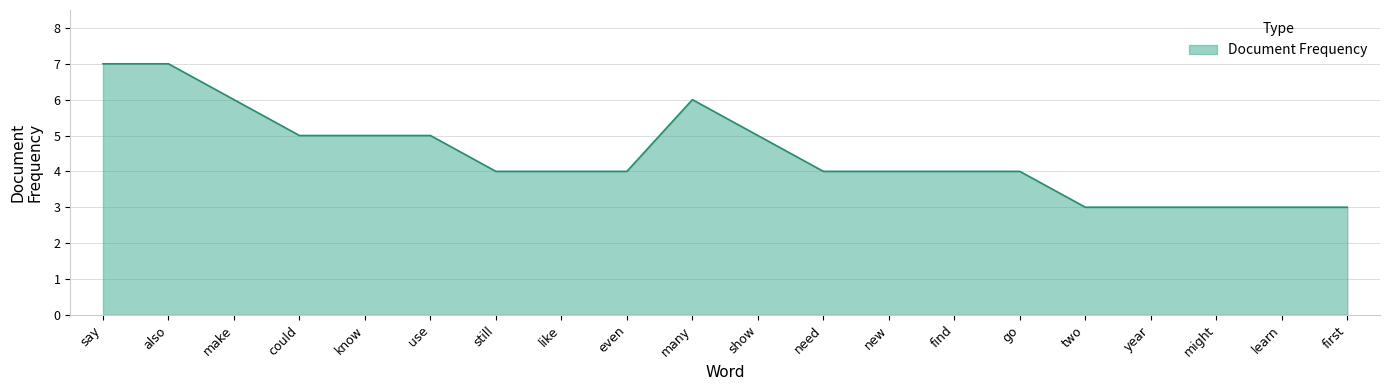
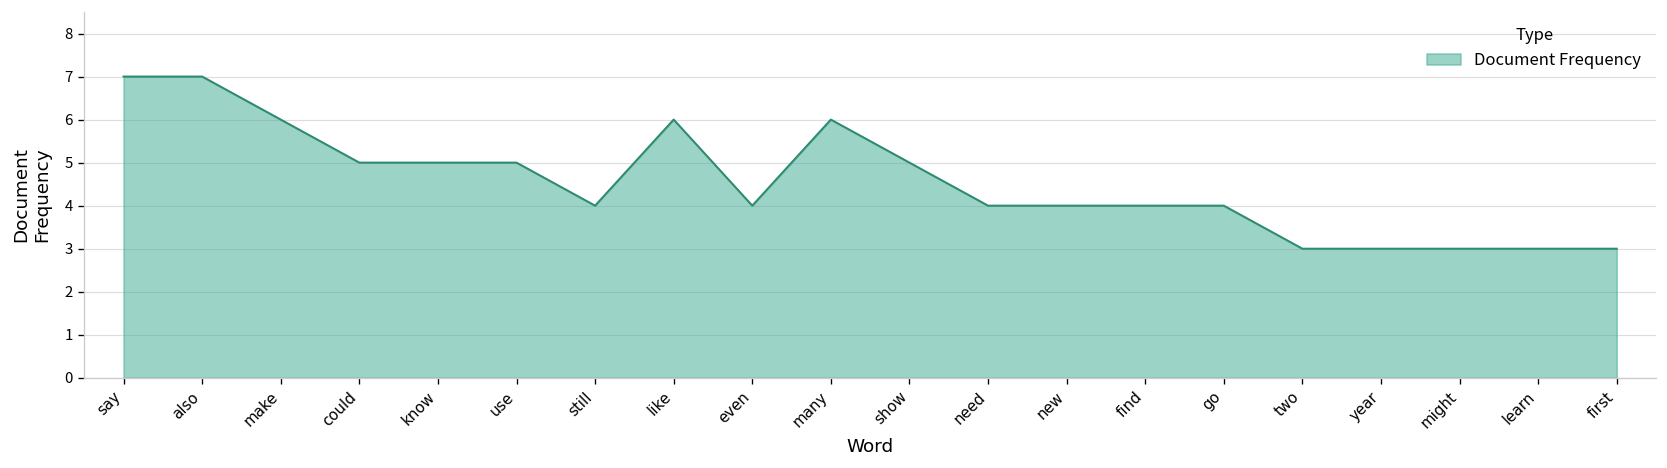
like: 4 -> 6
